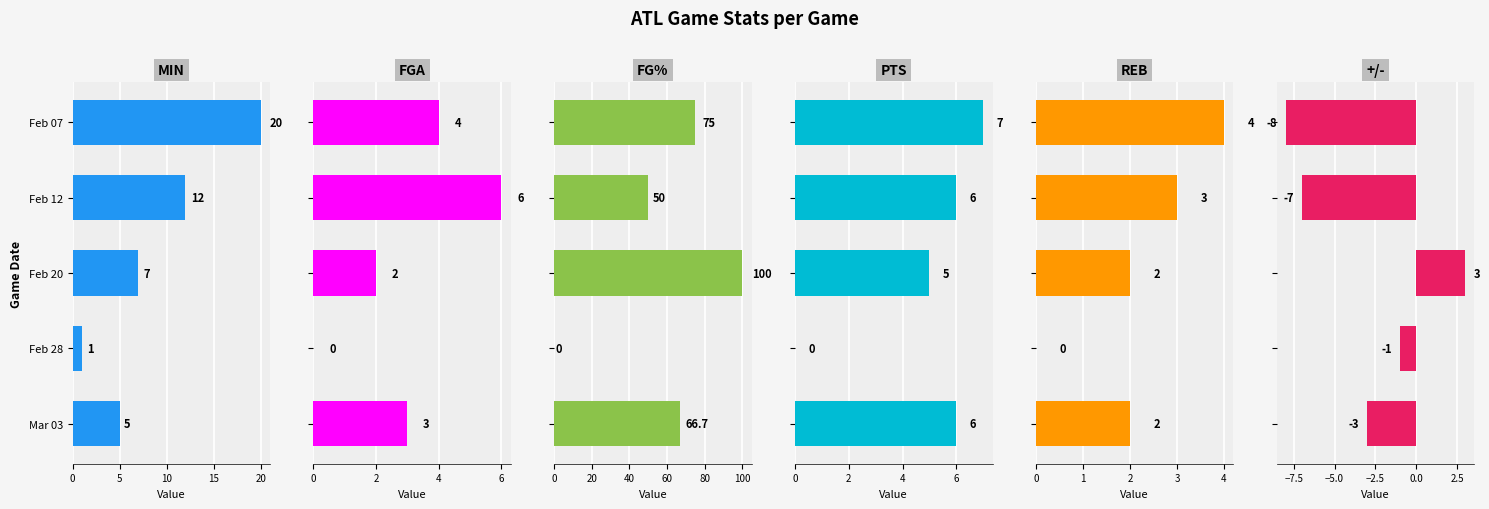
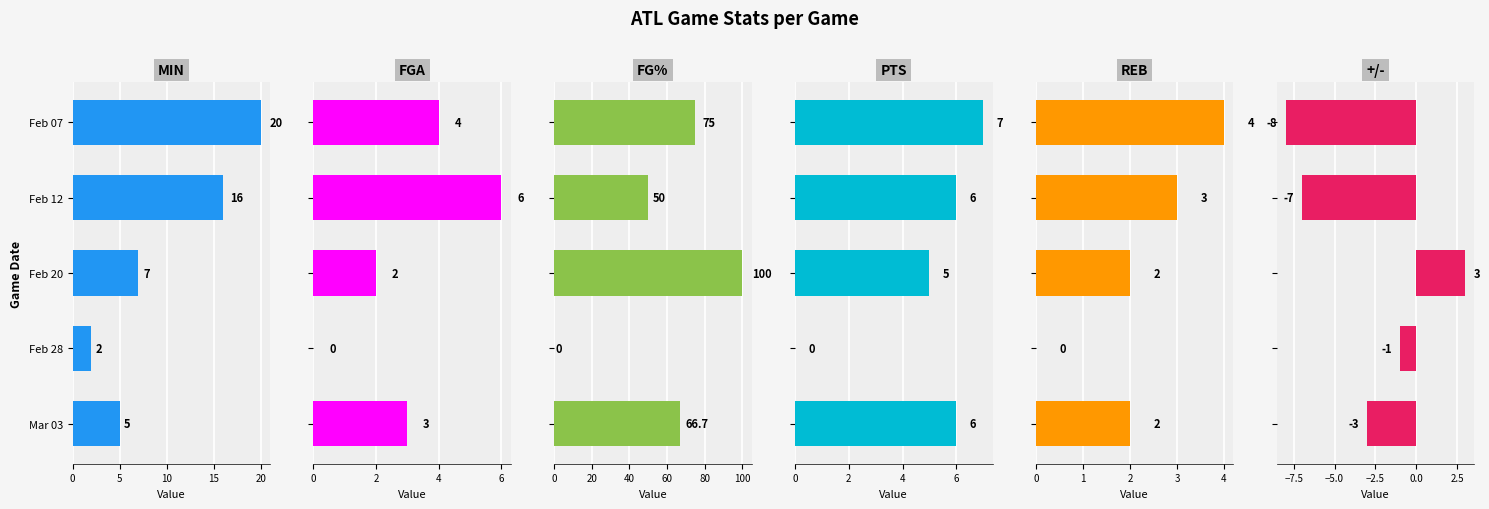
MIN, Feb 12: 12 -> 16
MIN, Feb 28: 1 -> 2
